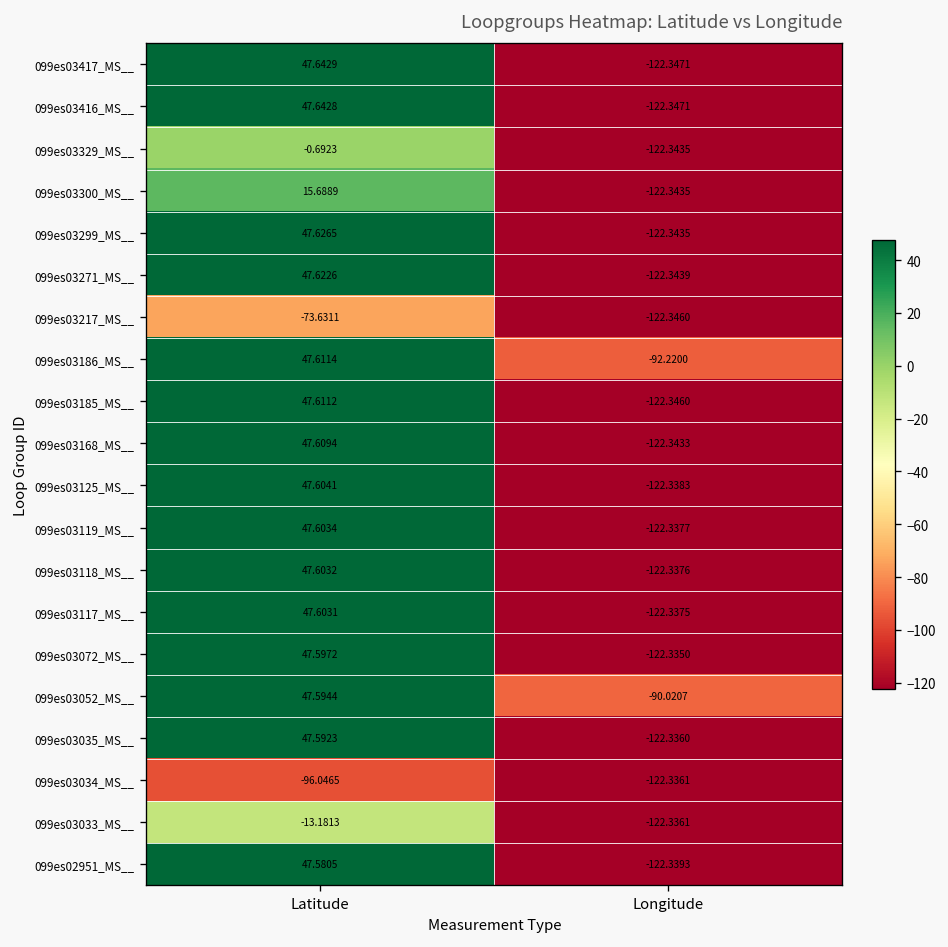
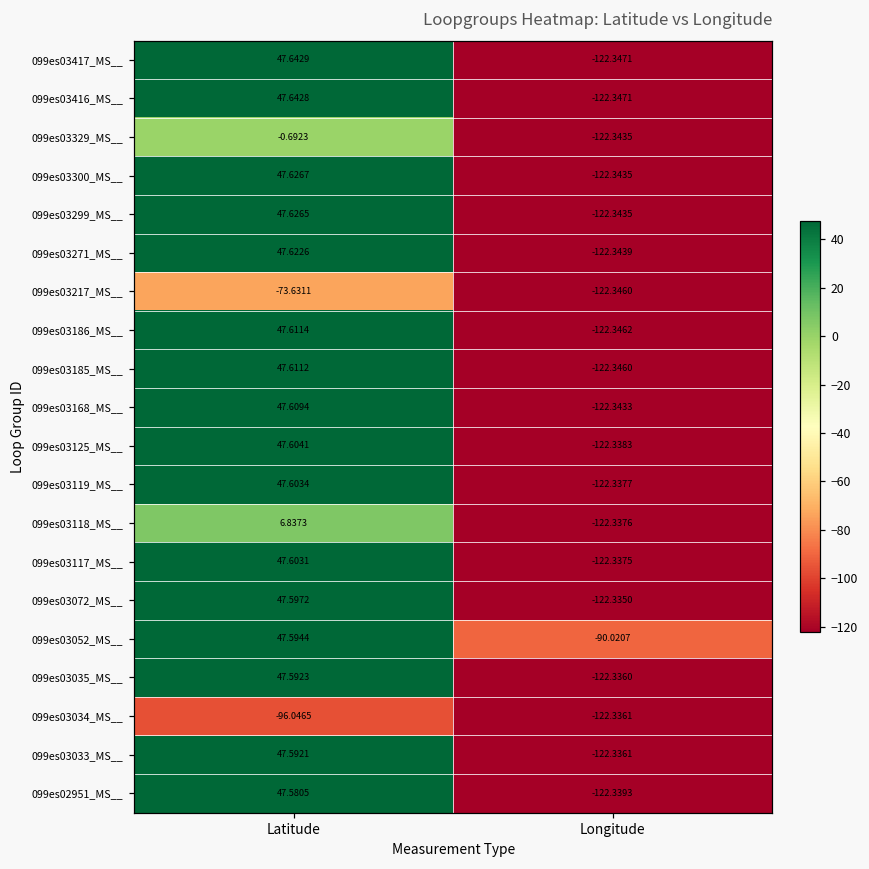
099es03300_MS__, Latitude: 15.6889 -> 47.6267
099es03186_MS__, Longitude: -92.2200 -> -122.3462
099es03118_MS__, Latitude: 47.6032 -> 6.8373
099es03033_MS__, Latitude: -13.1813 -> 47.5921
